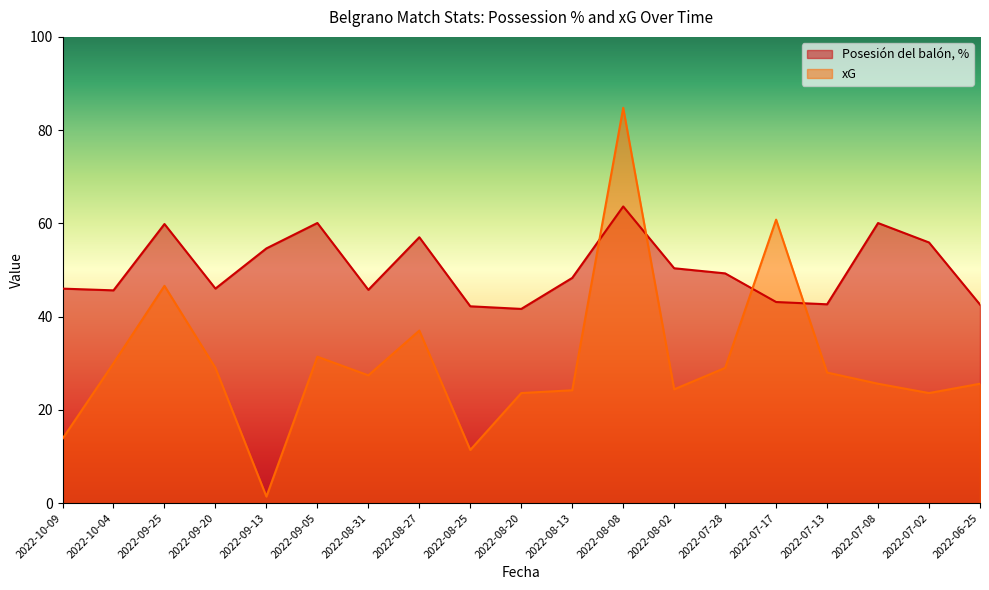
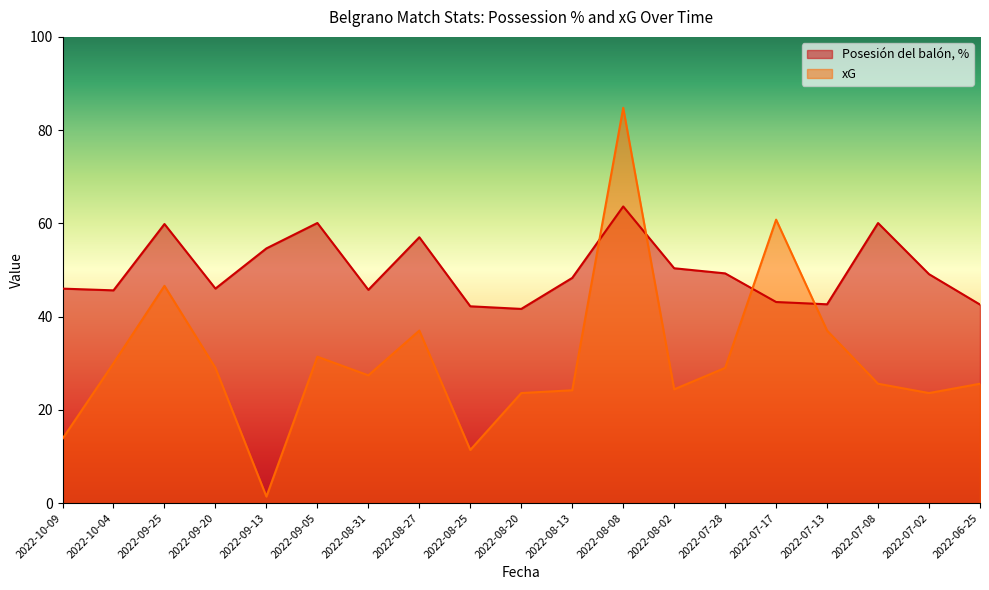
xG, 2022-07-13: 28 -> 37
Posesión del balón, %, 2022-07-02: 56 -> 49
